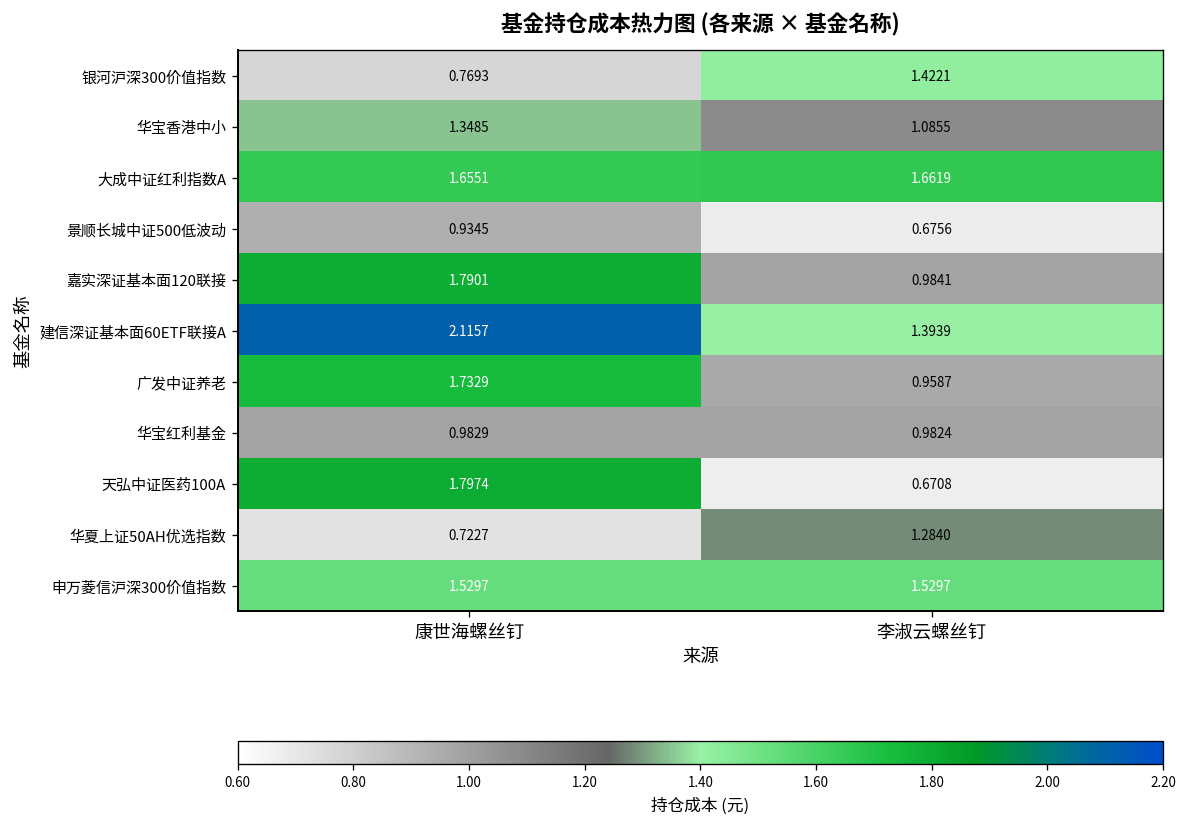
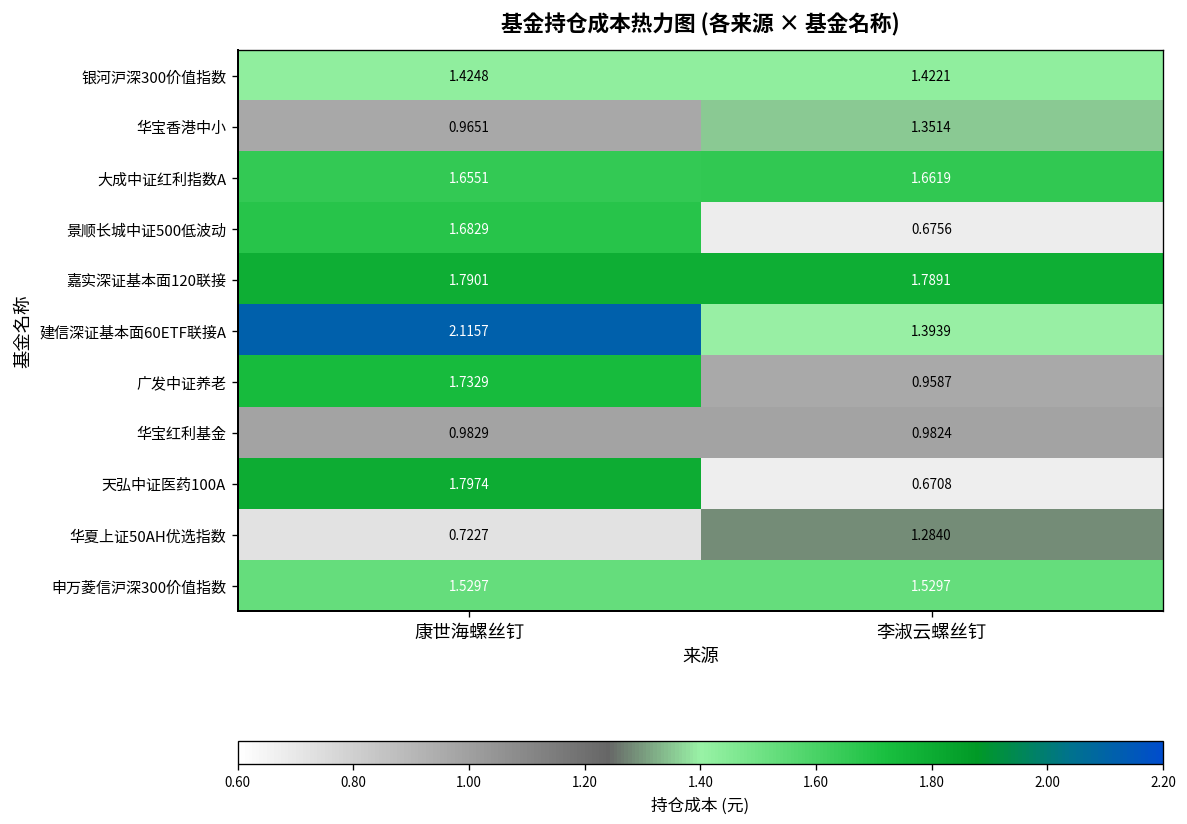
银河沪深300价值指数, 康世海螺丝钉: 0.7693 -> 1.4248
华宝香港中小, 康世海螺丝钉: 1.3485 -> 0.9651
华宝香港中小, 李淑云螺丝钉: 1.0855 -> 1.3514
景顺长城中证500低波动, 康世海螺丝钉: 0.9345 -> 1.6829
嘉实深证基本面120联接, 李淑云螺丝钉: 0.9841 -> 1.7891
